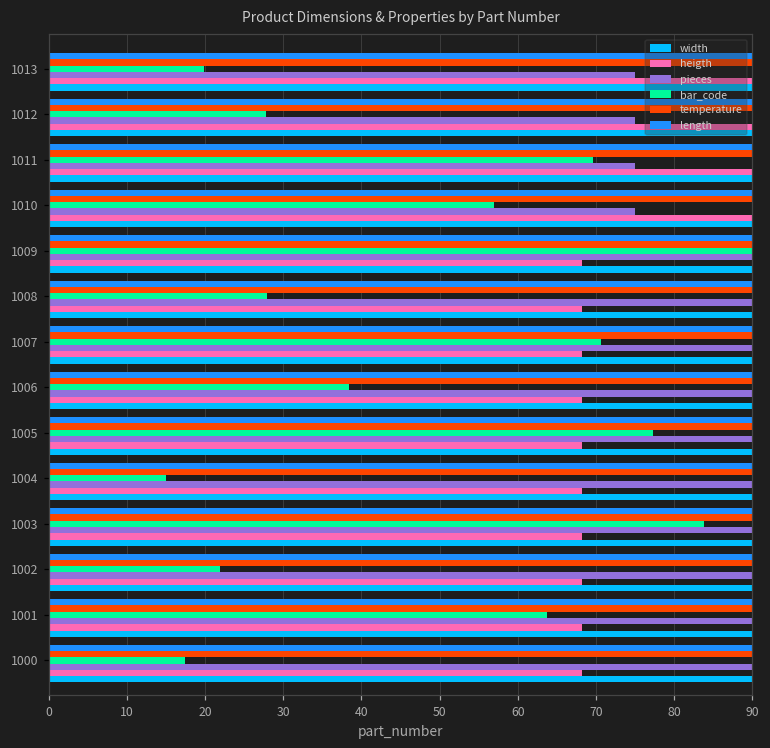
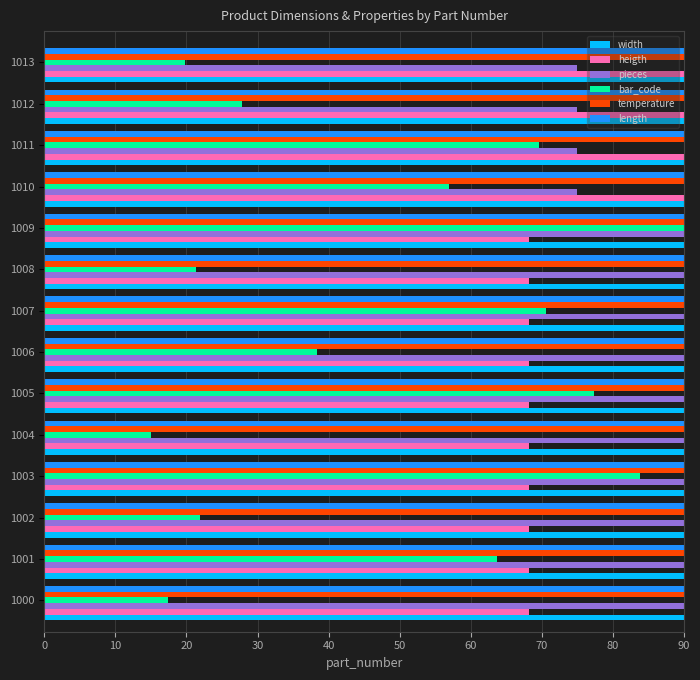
bar_code, 1008: 28 -> 21
